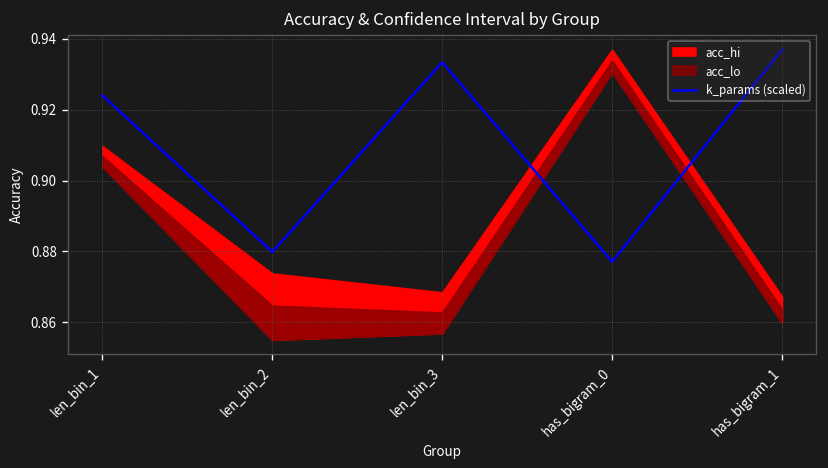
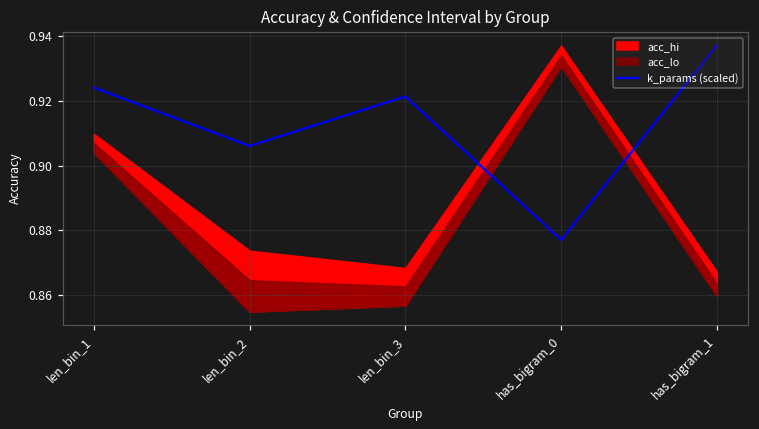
k_params (scaled), len_bin_2: 0.880 -> 0.906
k_params (scaled), len_bin_3: 0.933 -> 0.921
